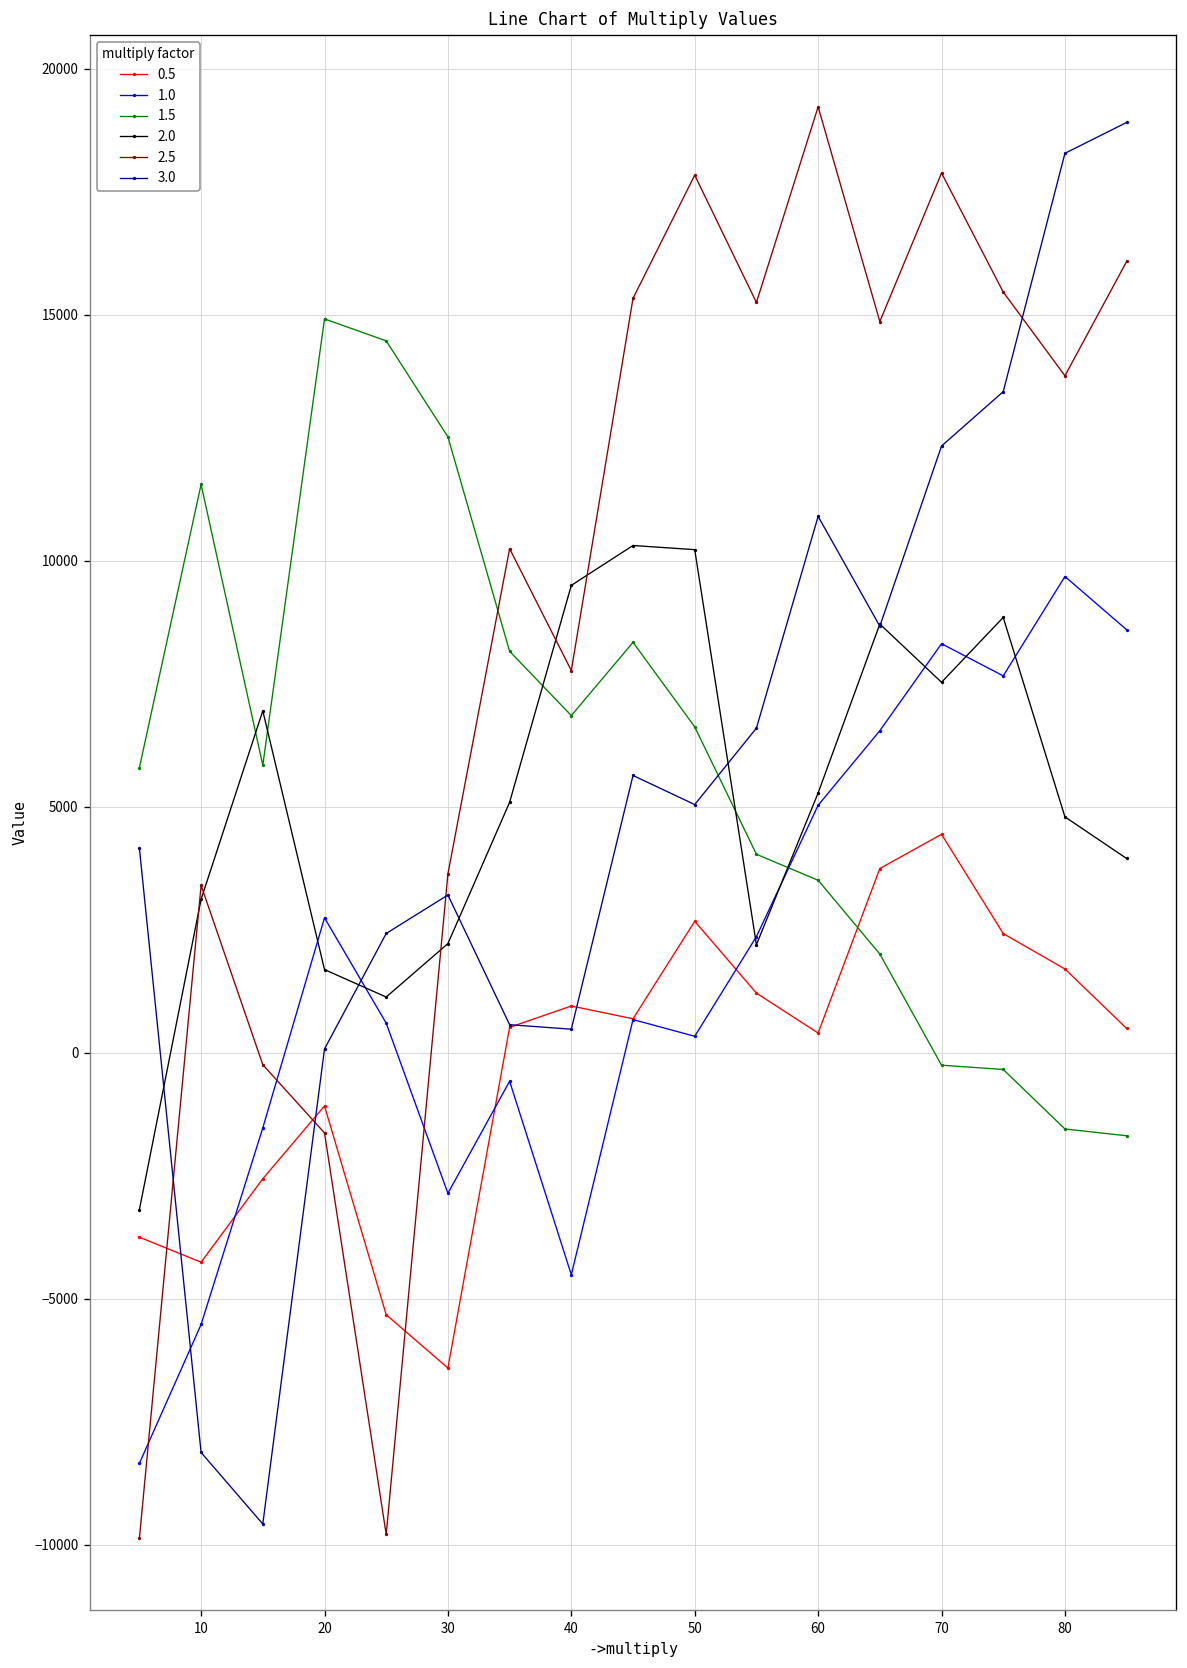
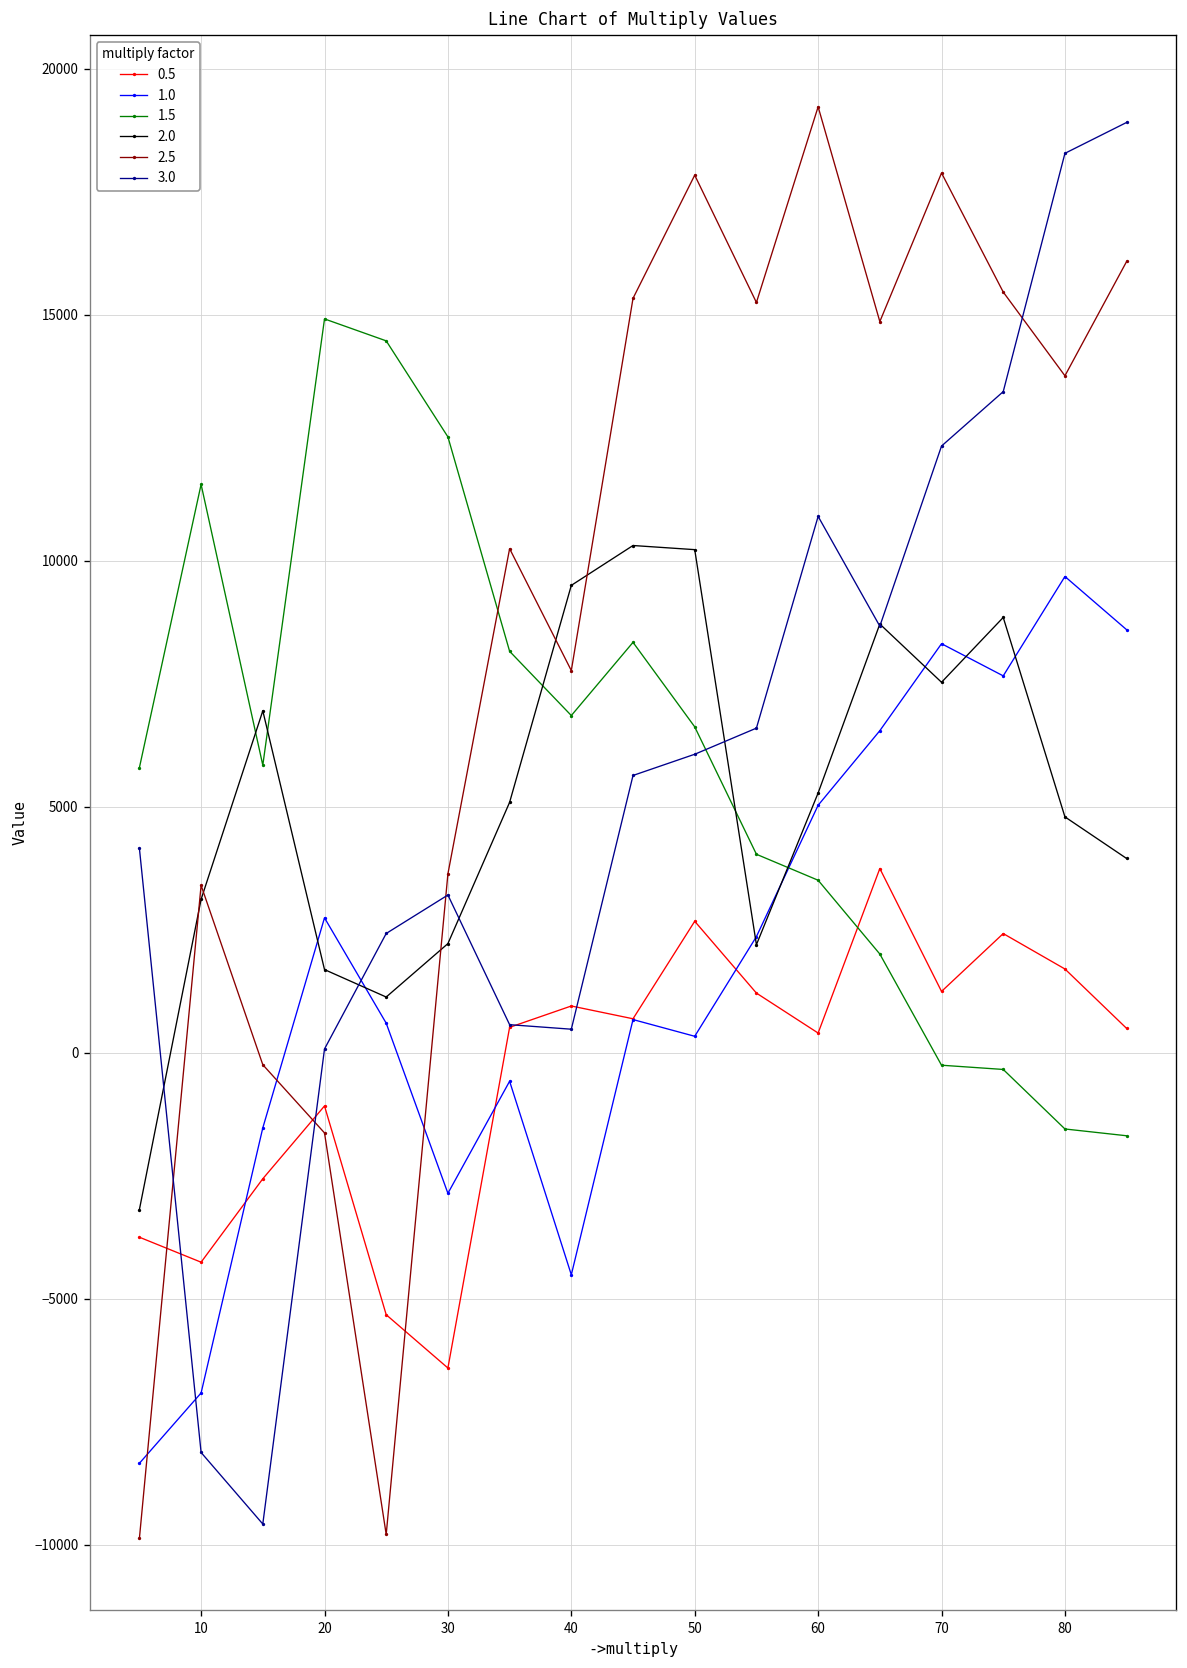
1.0, 10: -5500 -> -6900
3.0, 50: 5000 -> 6100
0.5, 70: 4400 -> 1200
